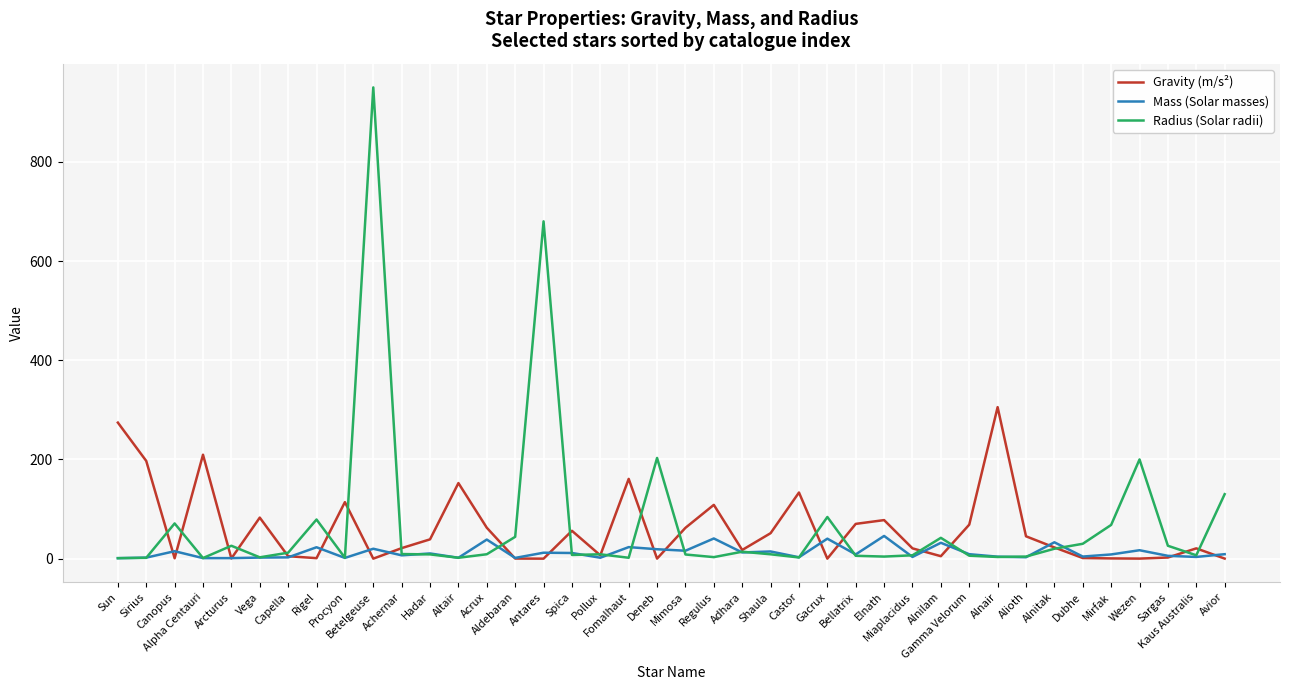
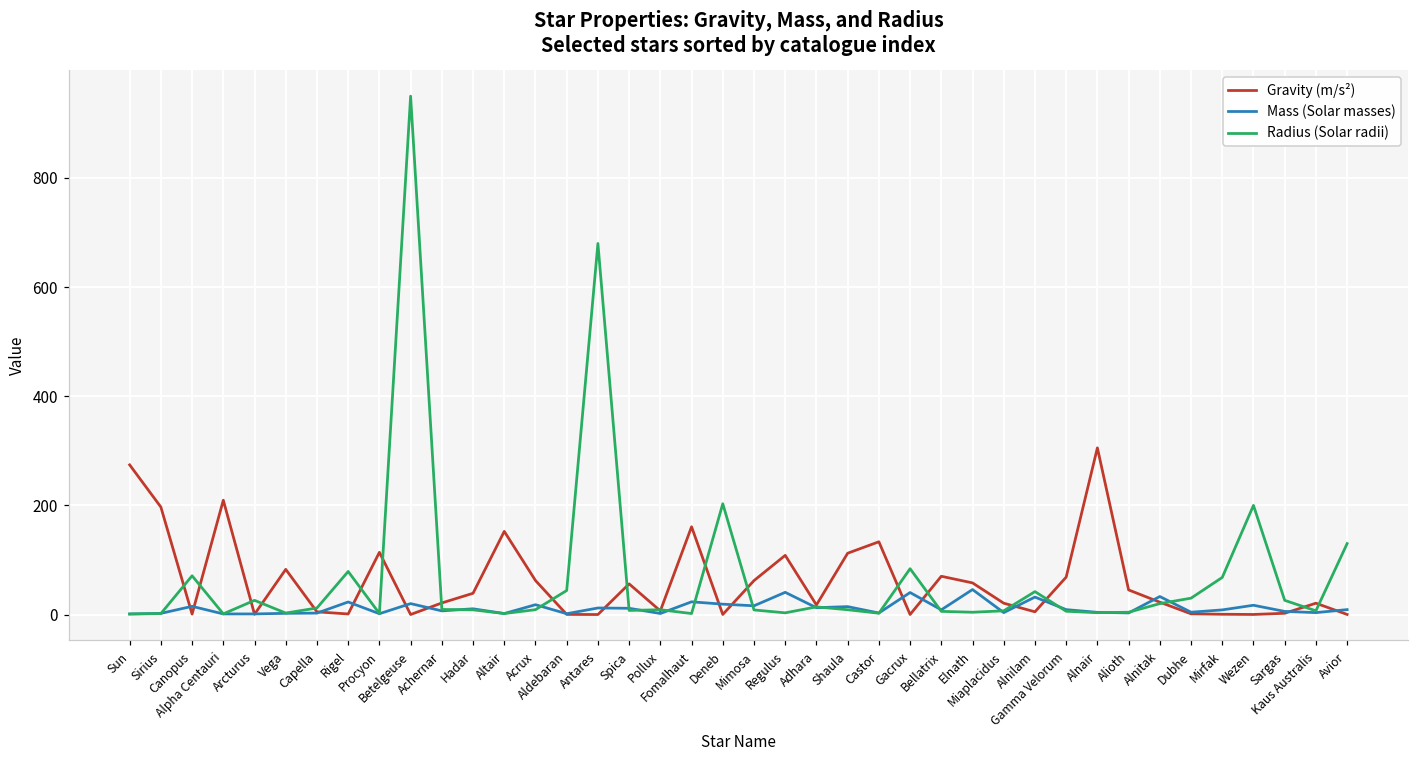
Mass (Solar masses), Acrux: 40 -> 20
Gravity (m/s²), Shaula: 50 -> 110
Gravity (m/s²), Elnath: 80 -> 60
